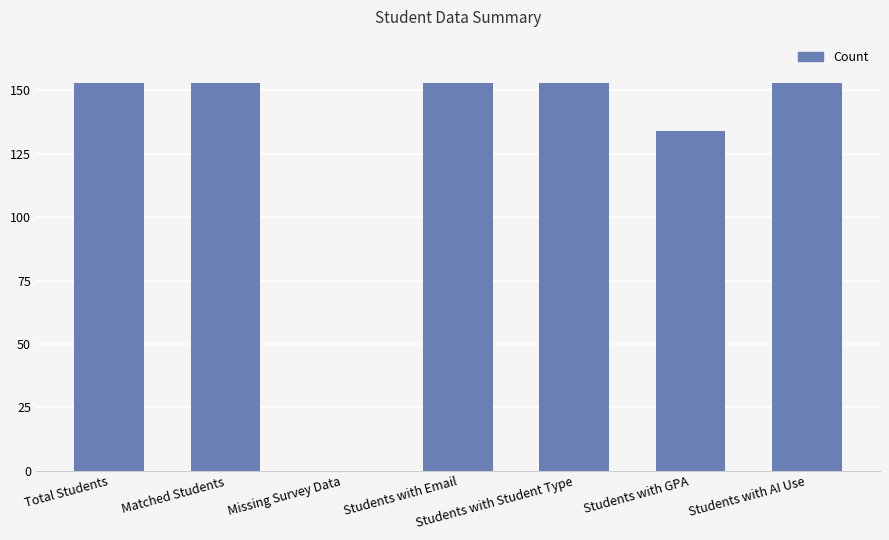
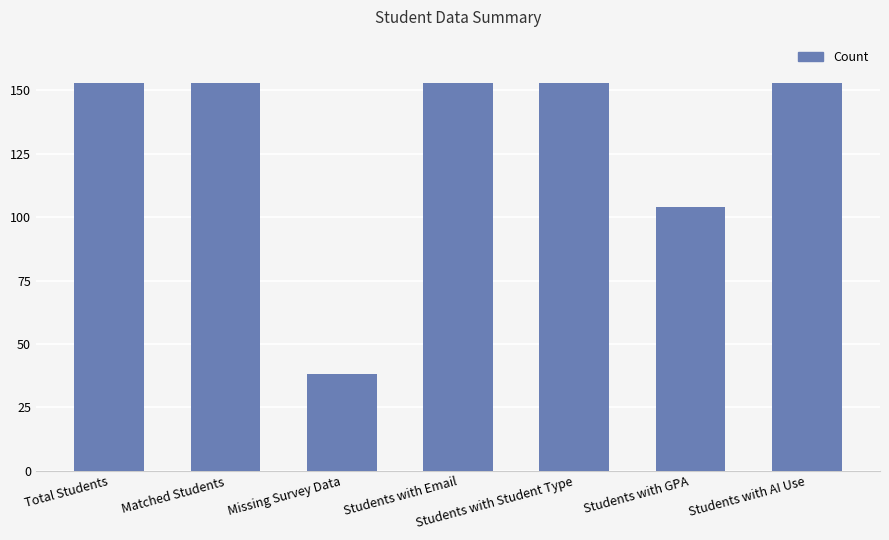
Missing Survey Data: 0 -> 38
Students with GPA: 134 -> 104
